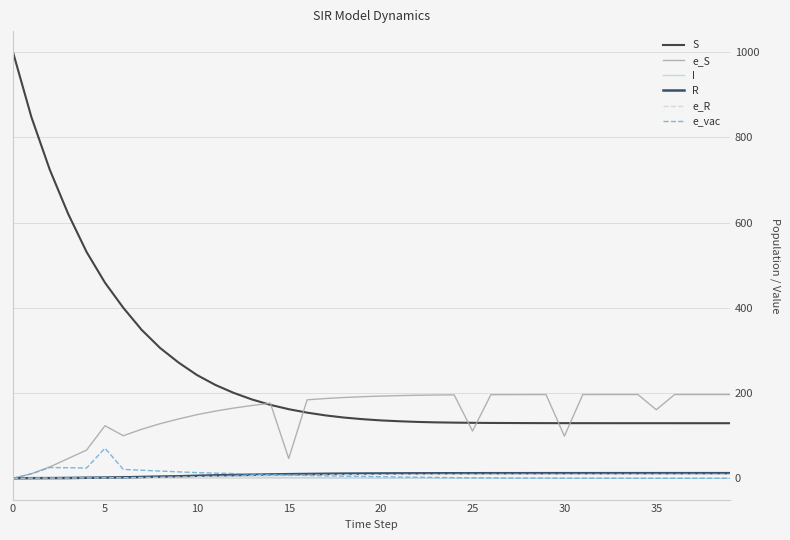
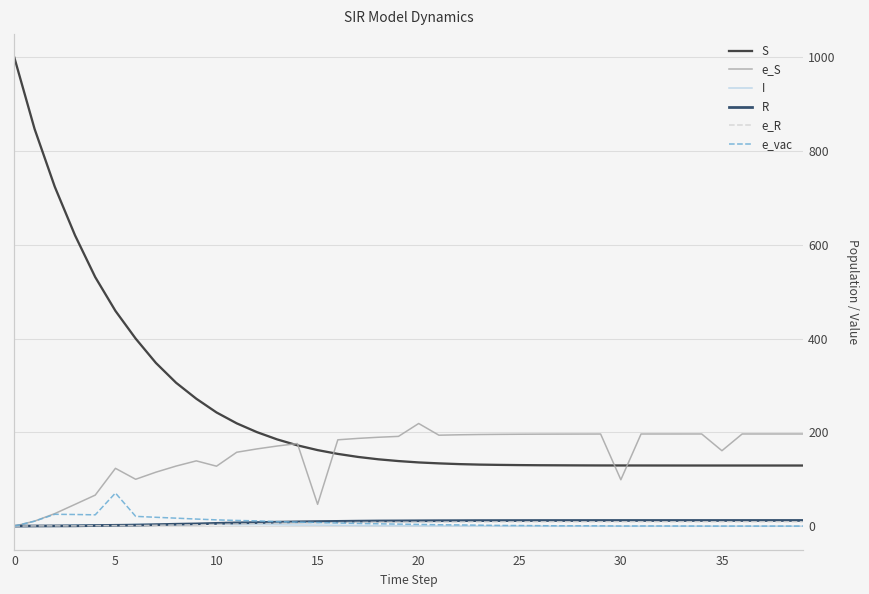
e_S, 10: 150 -> 130
e_S, 20: 190 -> 220
e_S, 25: 110 -> 200
